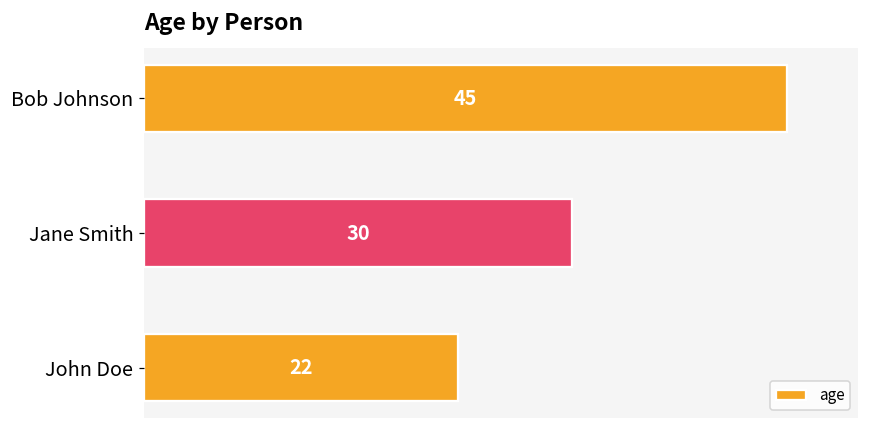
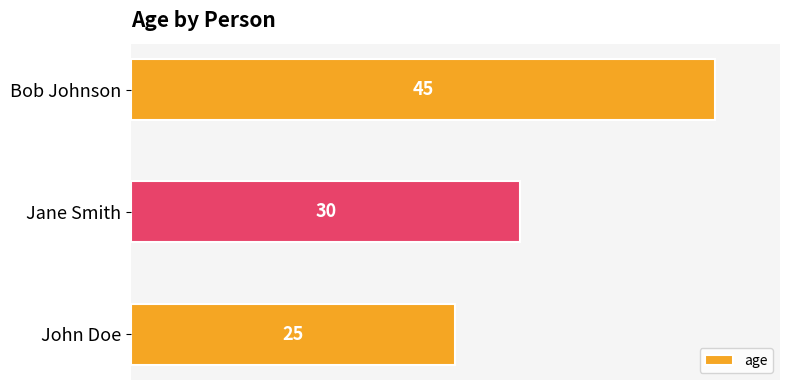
John Doe: 22 -> 25
